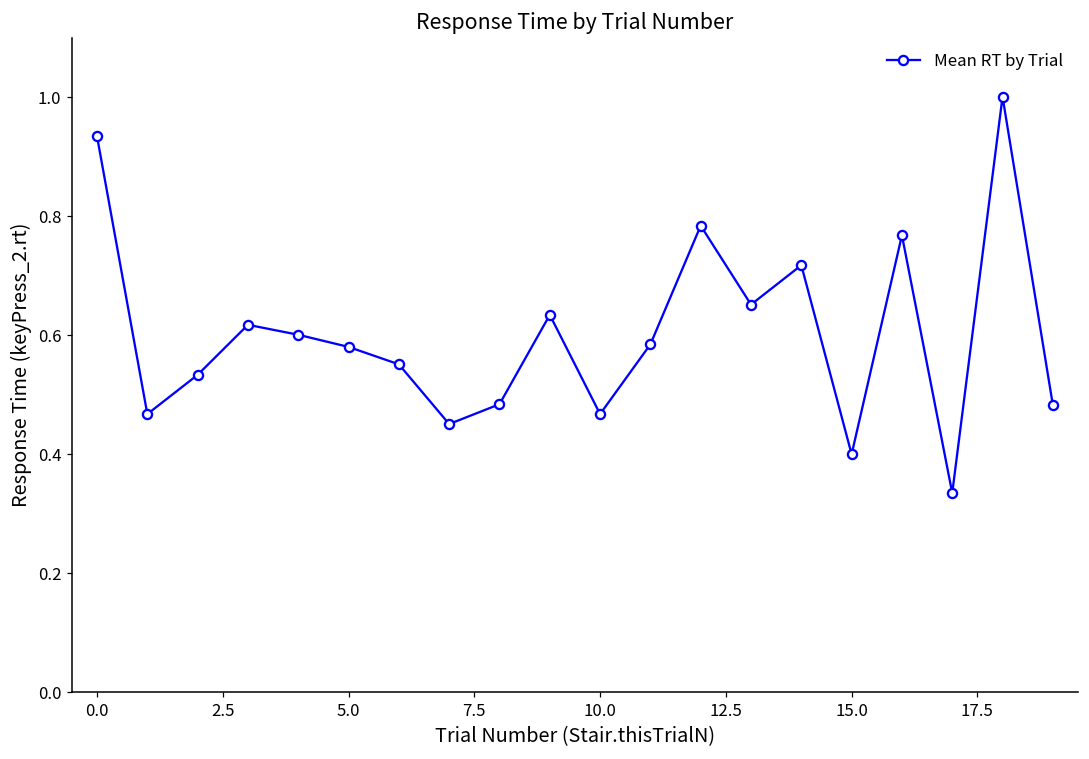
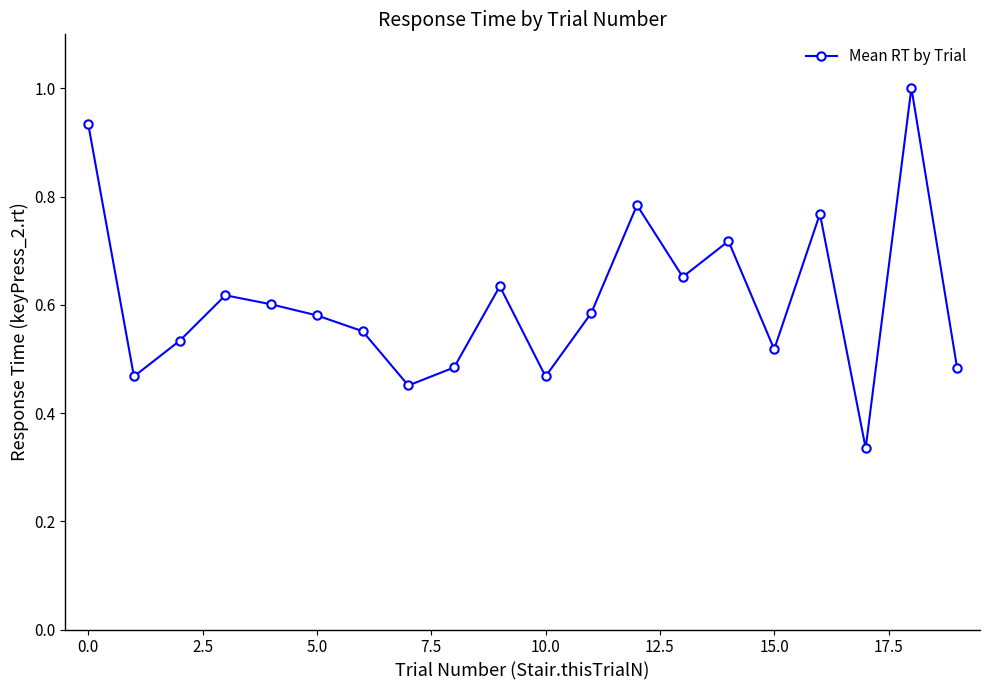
15.0: 0.40 -> 0.52
